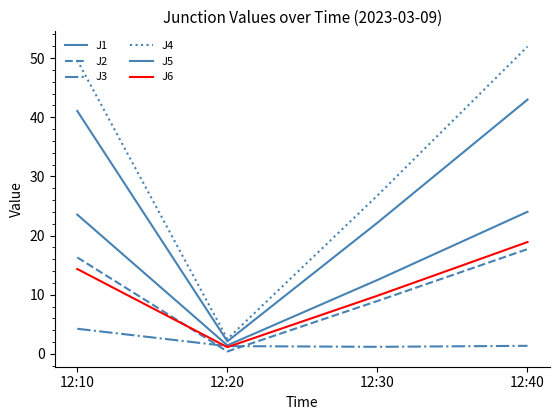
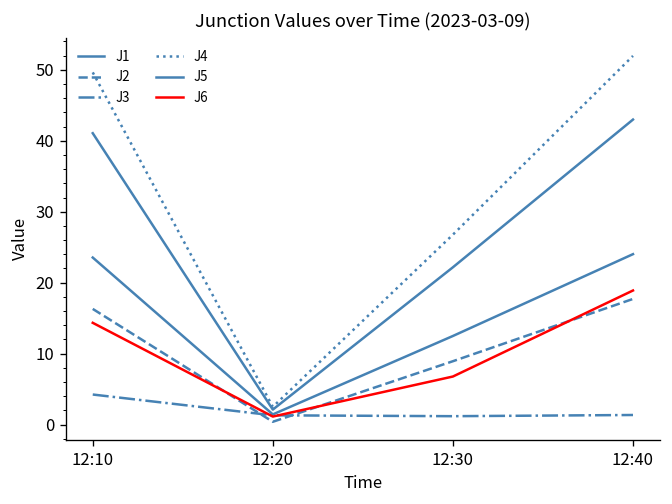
J6, 12:30: 10 -> 7
